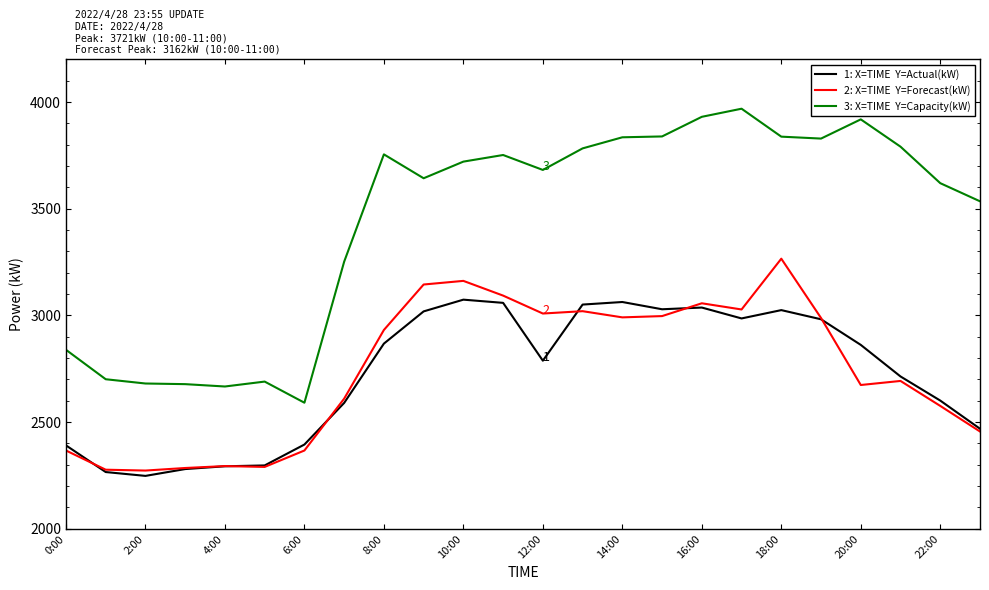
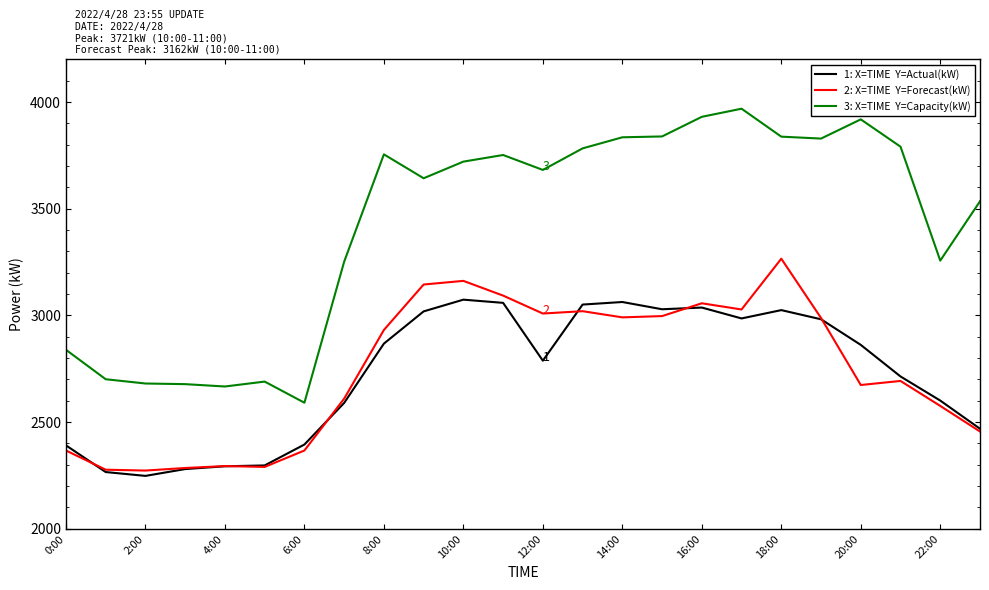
3: X=TIME Y=Capacity(kW), 22:00: 3620 -> 3260
